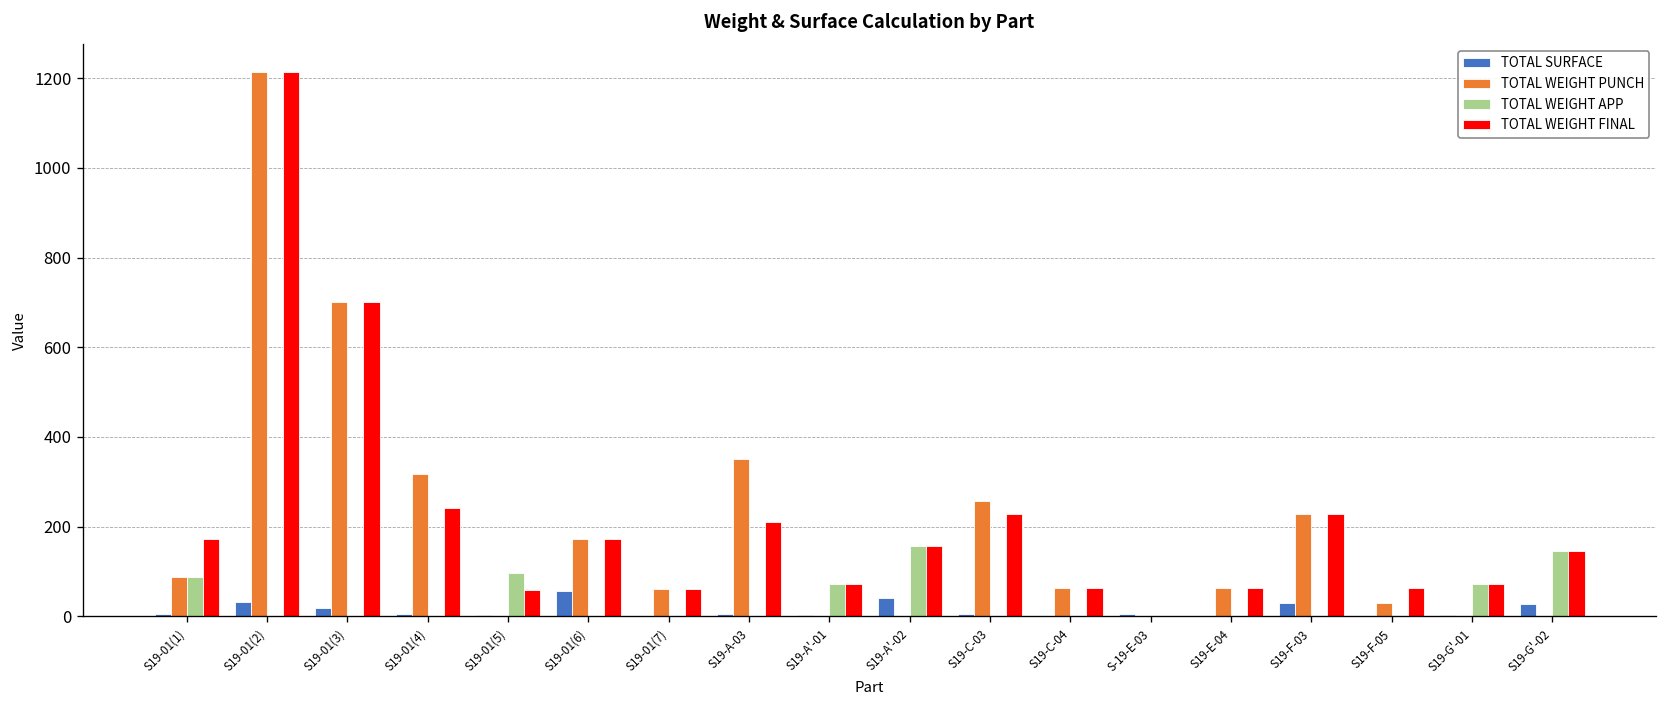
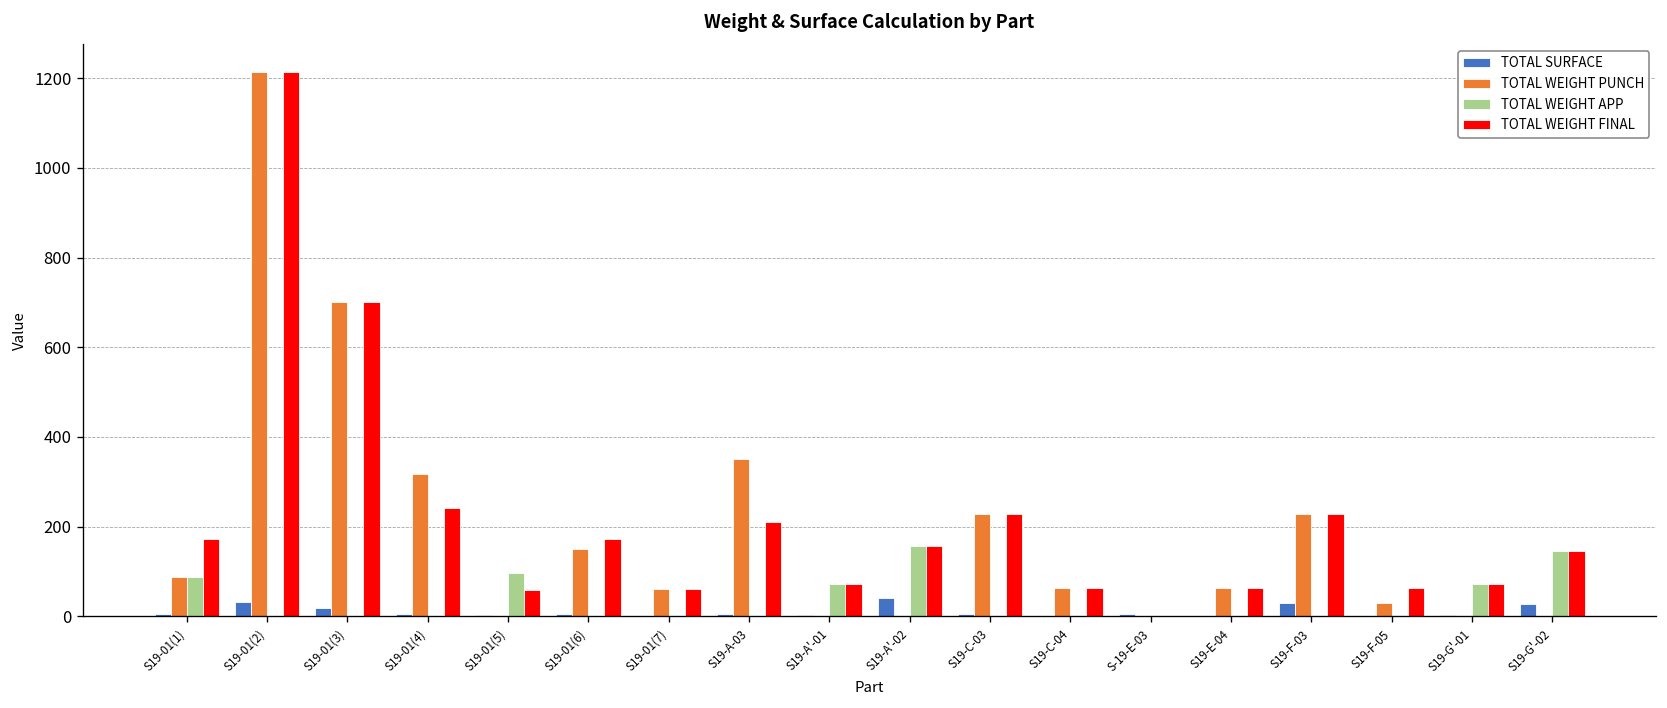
TOTAL SURFACE, S19-01(6): 60 -> 0
TOTAL WEIGHT PUNCH, S19-01(6): 170 -> 150
TOTAL WEIGHT PUNCH, S19-C-03: 260 -> 230
